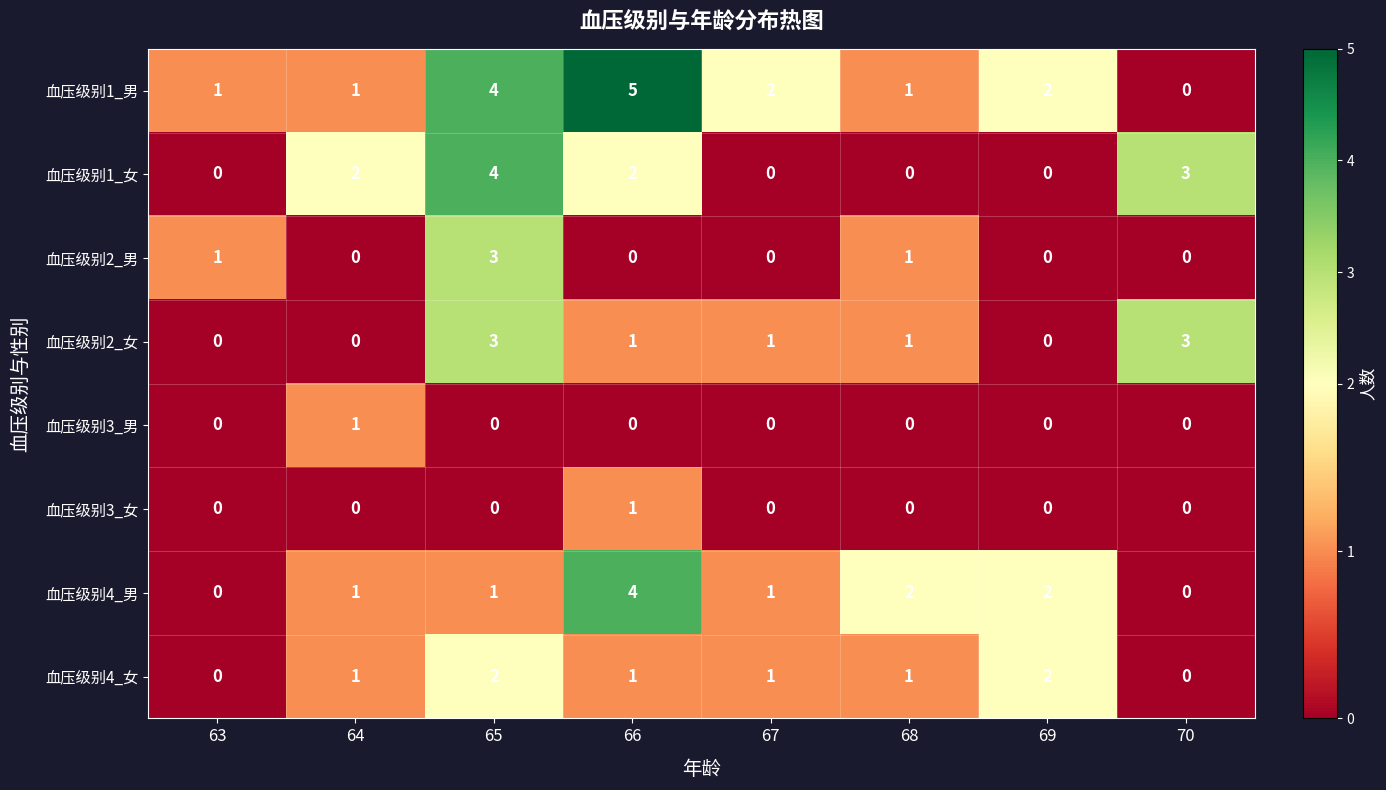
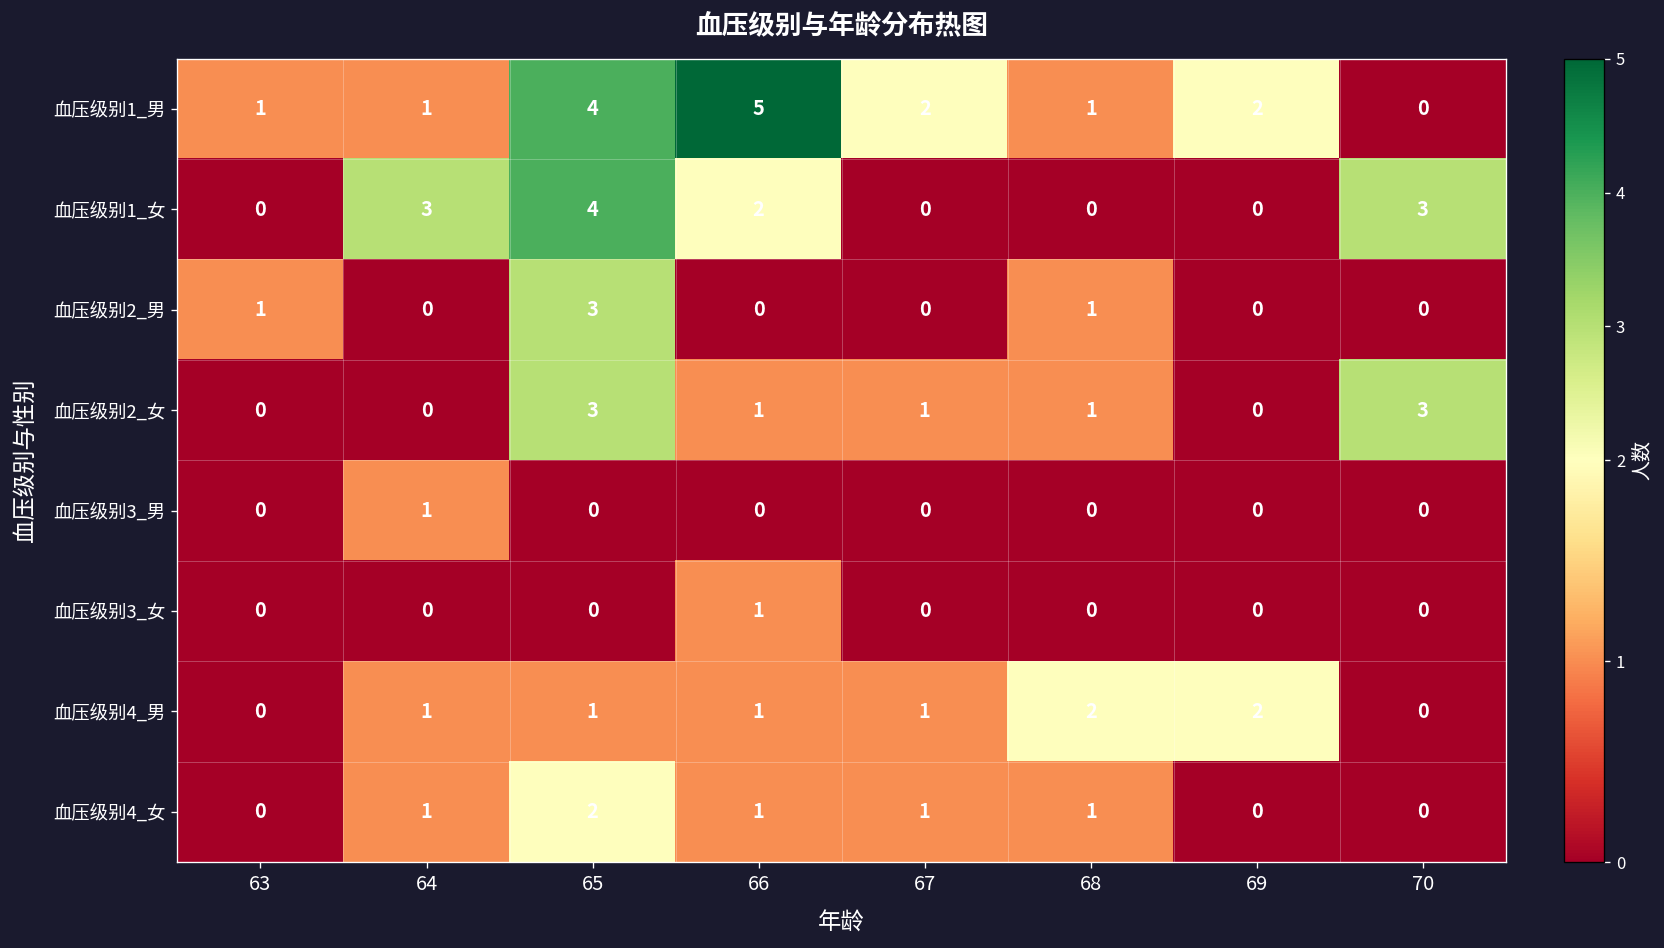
血压级别1_女, 64: 2 -> 3
血压级别4_男, 66: 4 -> 1
血压级别4_女, 69: 2 -> 0
